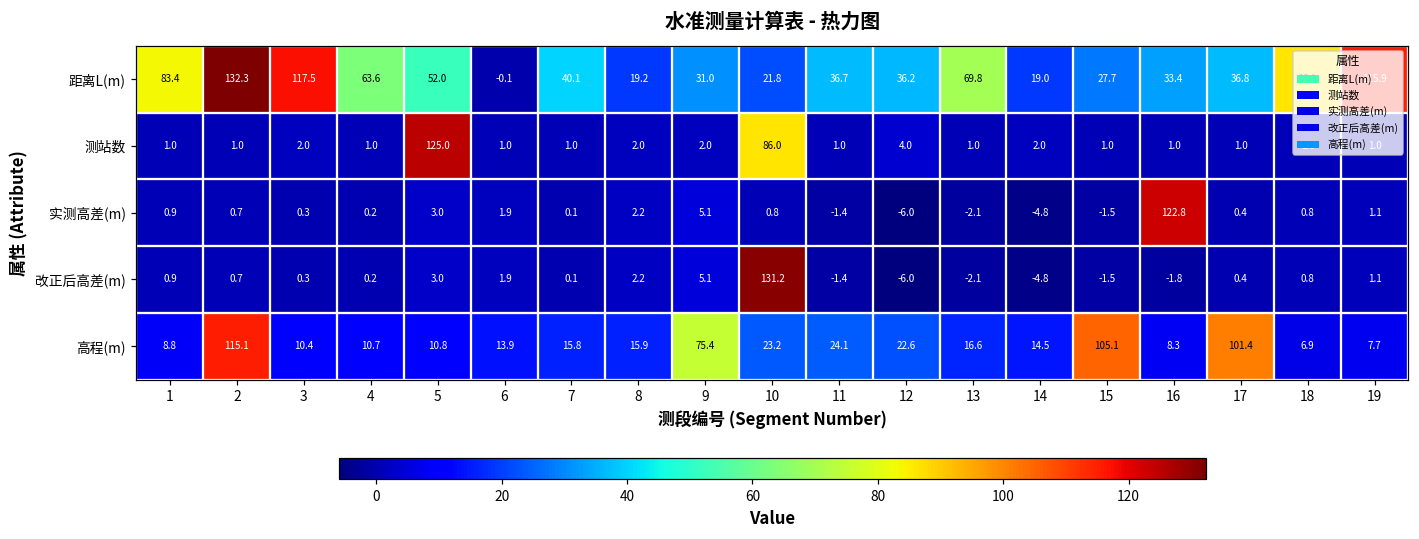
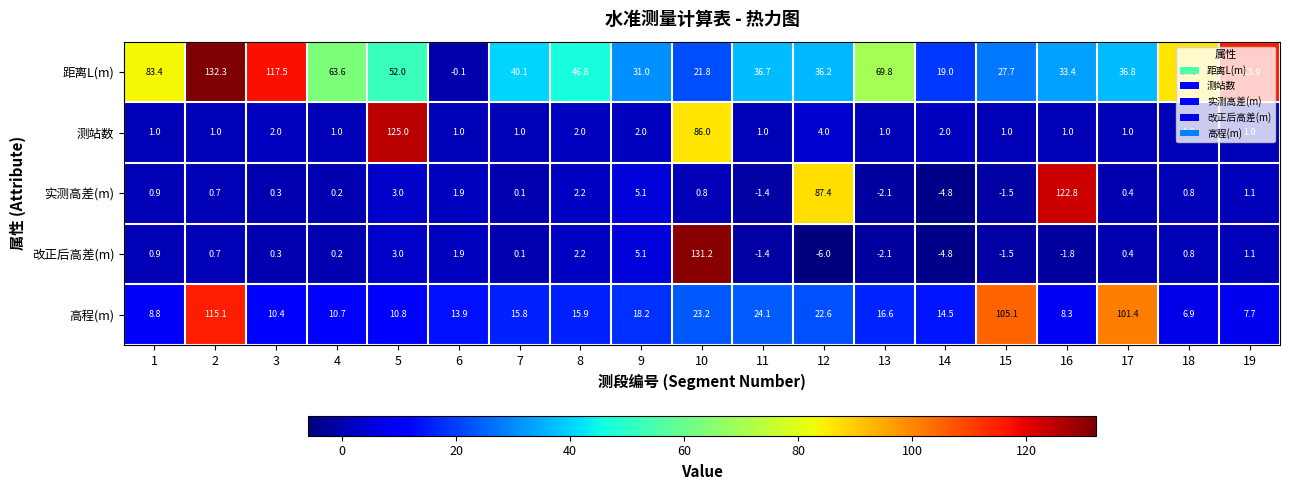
距离L(m), 8: 19.2 -> 46.8
实测高差(m), 12: -6.0 -> 87.4
高程(m), 9: 75.4 -> 18.2
